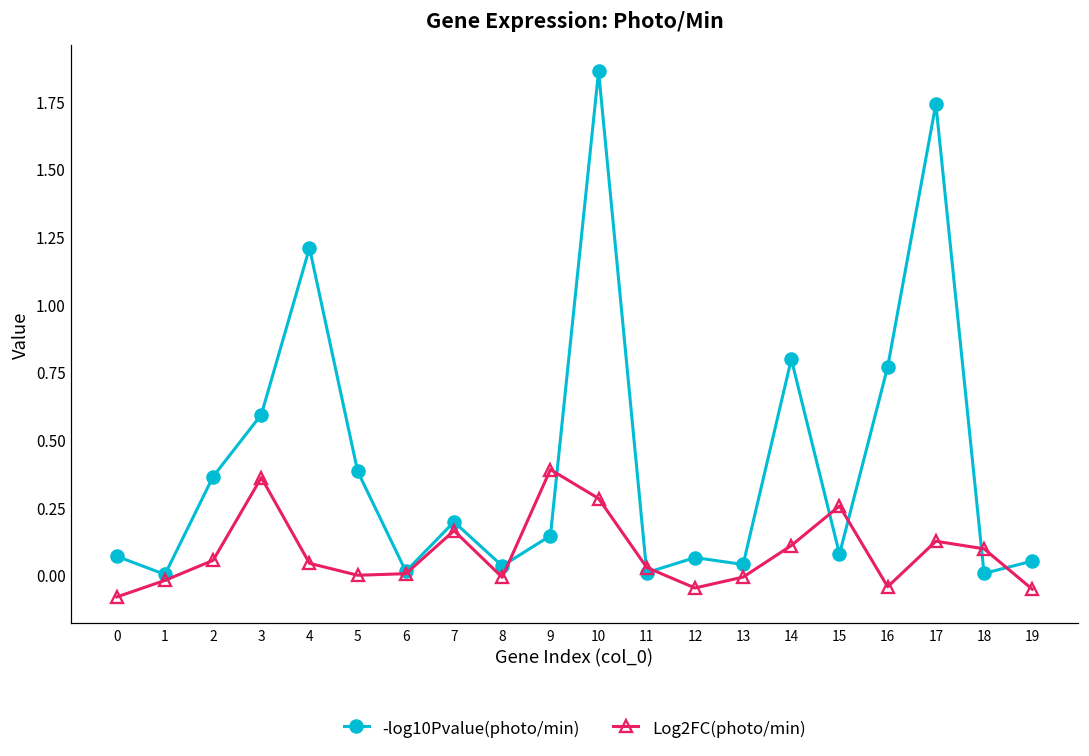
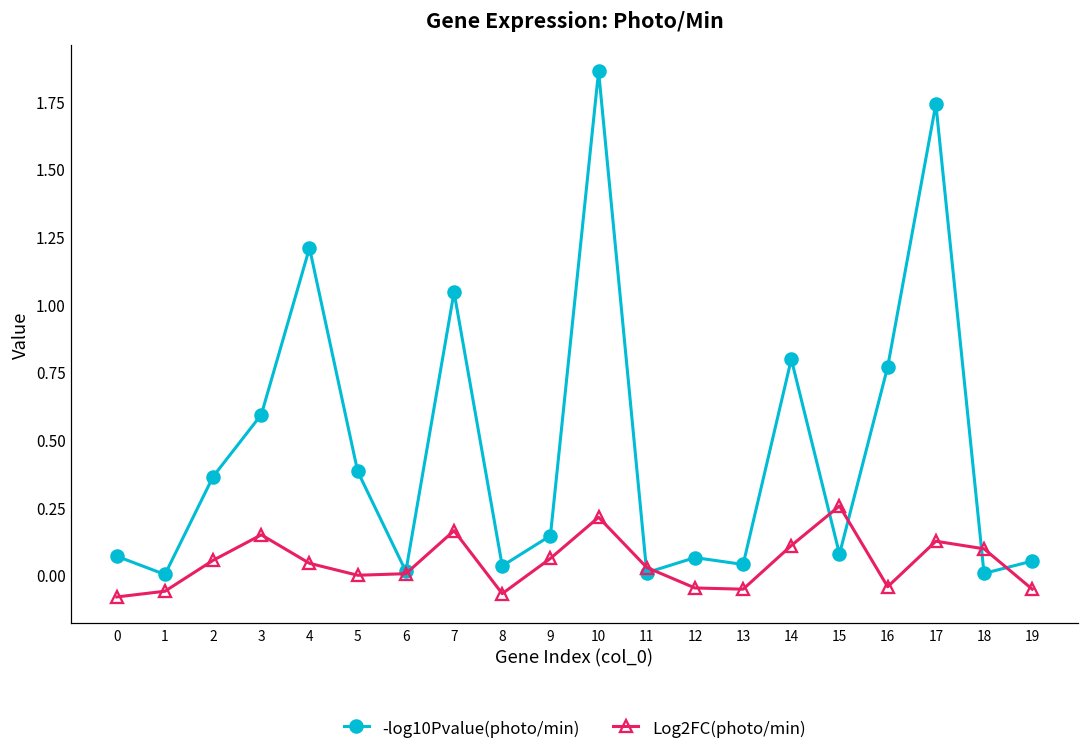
Log2FC(photo/min), 1: -0.02 -> -0.06
Log2FC(photo/min), 3: 0.36 -> 0.15
-log10Pvalue(photo/min), 7: 0.20 -> 1.05
Log2FC(photo/min), 8: -0.01 -> -0.07
Log2FC(photo/min), 9: 0.39 -> 0.06
Log2FC(photo/min), 10: 0.28 -> 0.21
Log2FC(photo/min), 13: -0.01 -> -0.05
